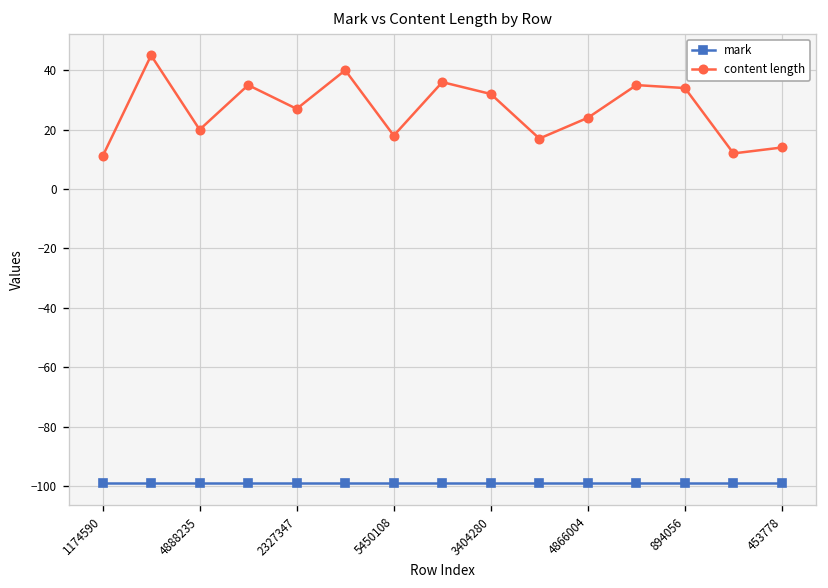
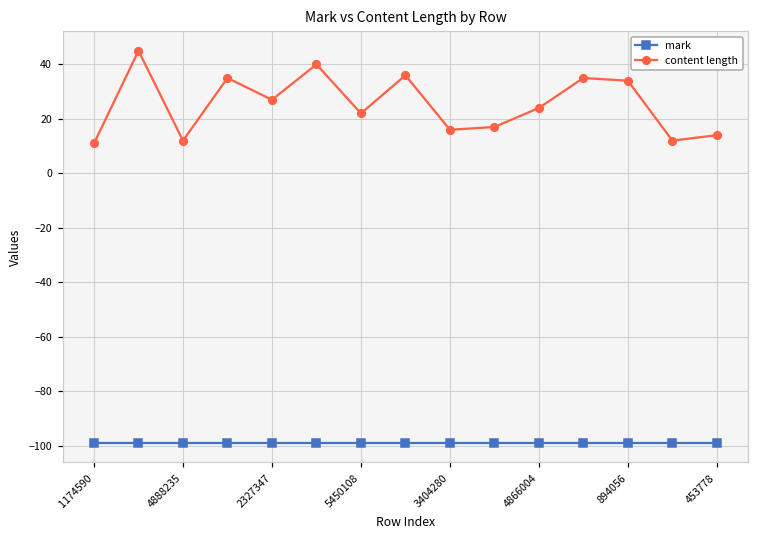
content length, 4888235: 20 -> 12
content length, 5450108: 18 -> 22
content length, 3404280: 32 -> 16
